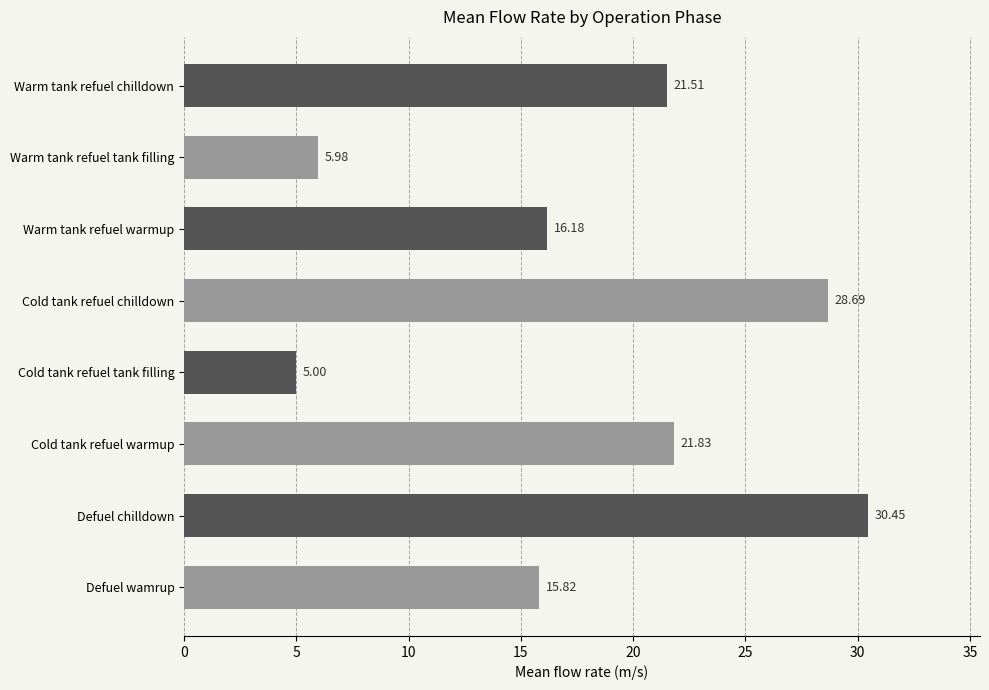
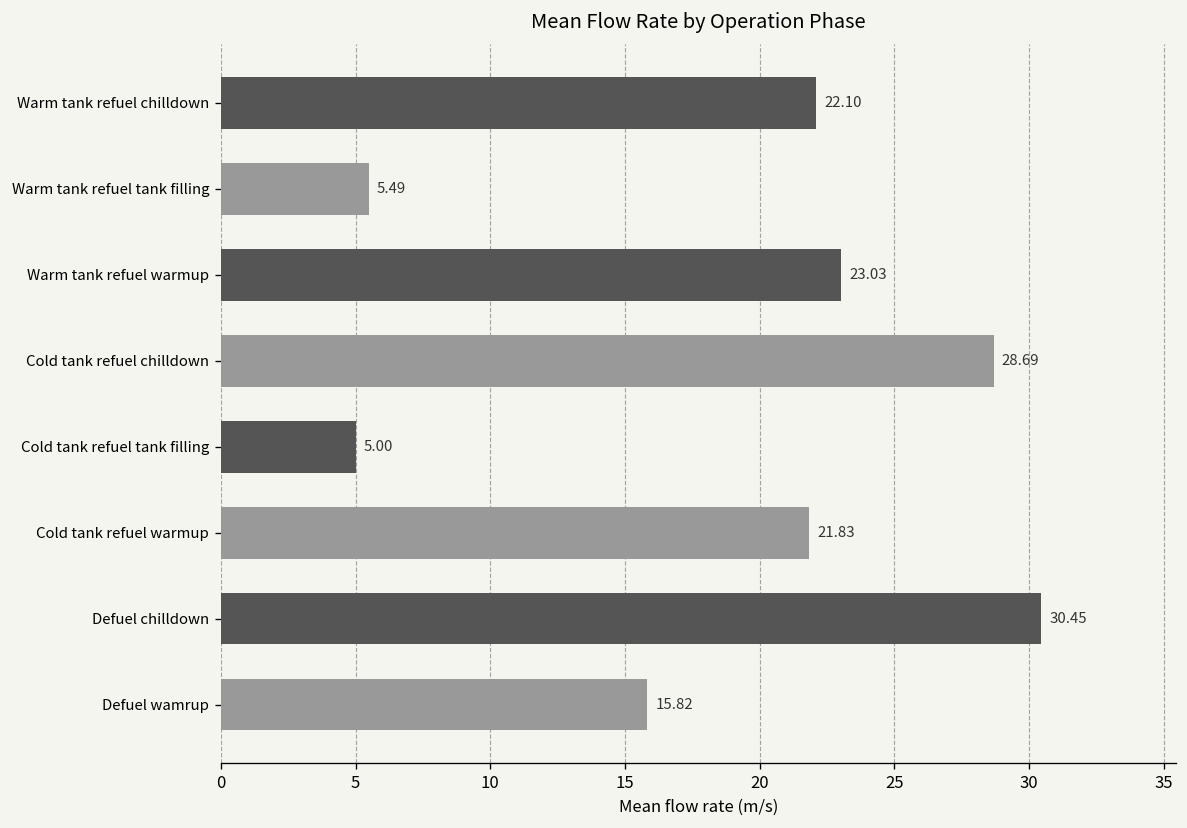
Warm tank refuel chilldown: 21.51 -> 22.10
Warm tank refuel tank filling: 5.98 -> 5.49
Warm tank refuel warmup: 16.18 -> 23.03
